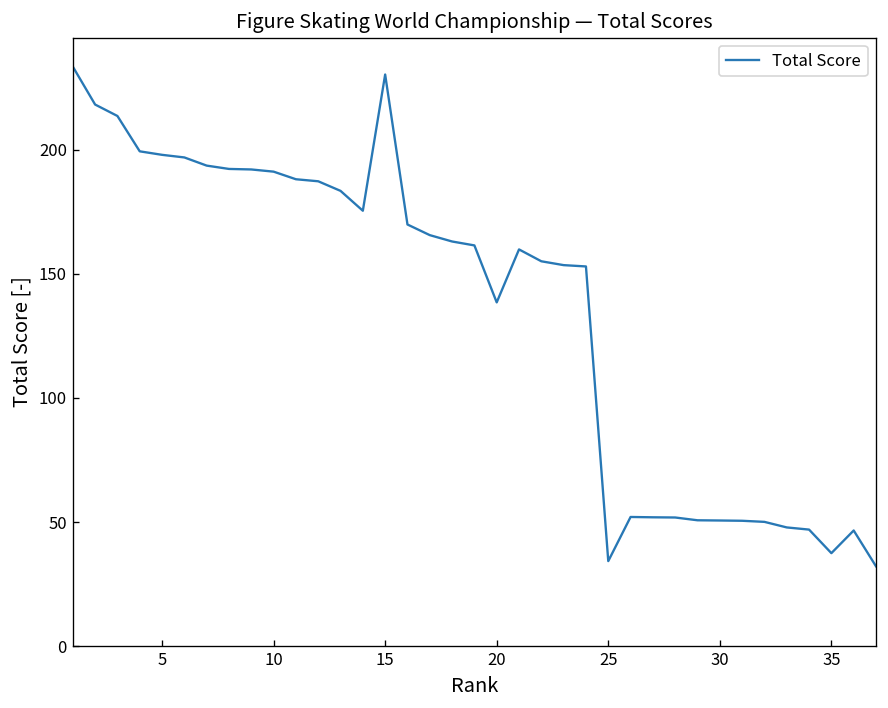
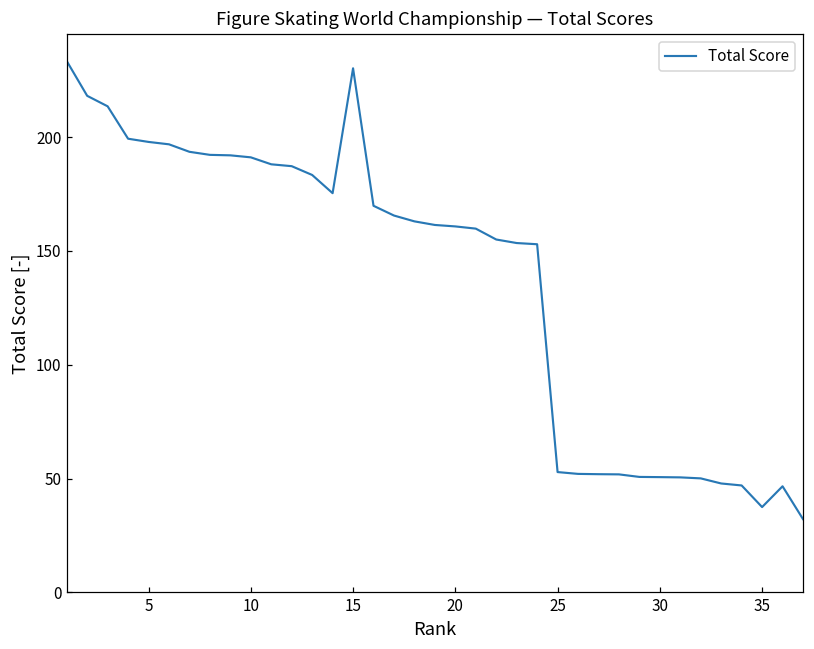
20: 138 -> 161
25: 34 -> 53
